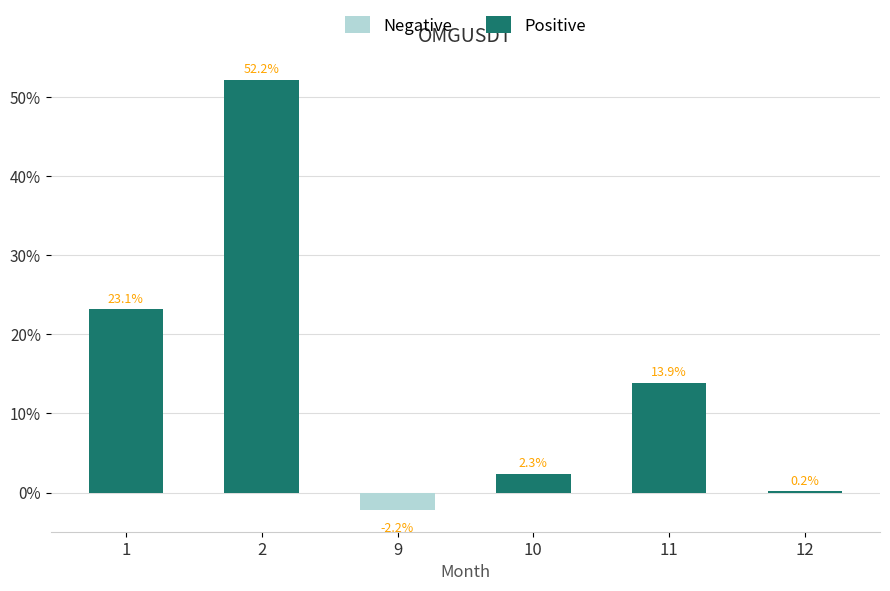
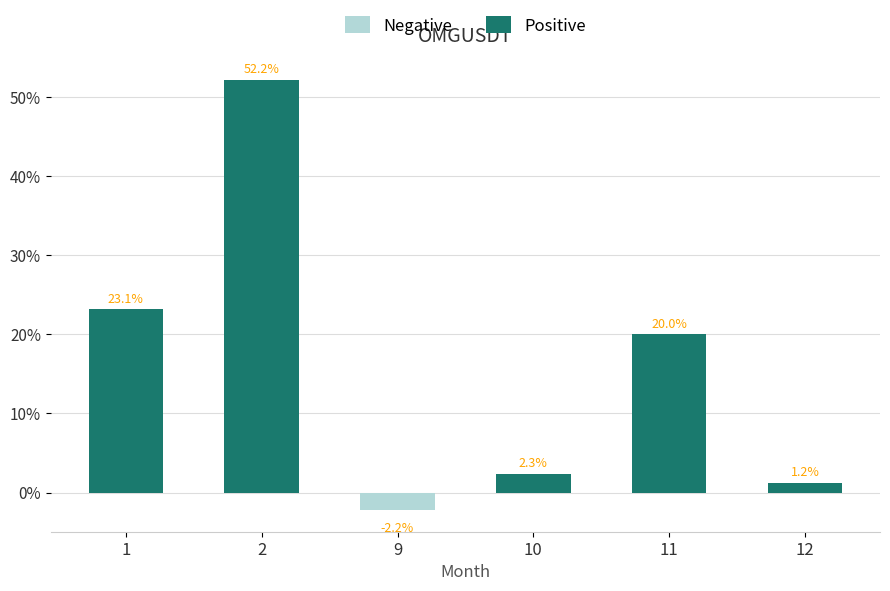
11: 13.9% -> 20.0%
12: 0.2% -> 1.2%
